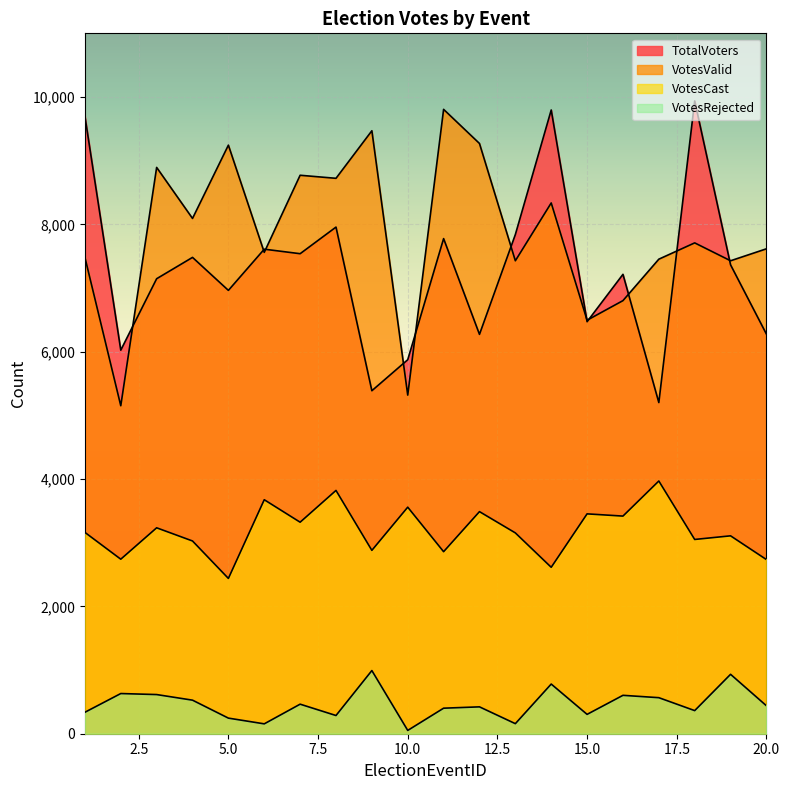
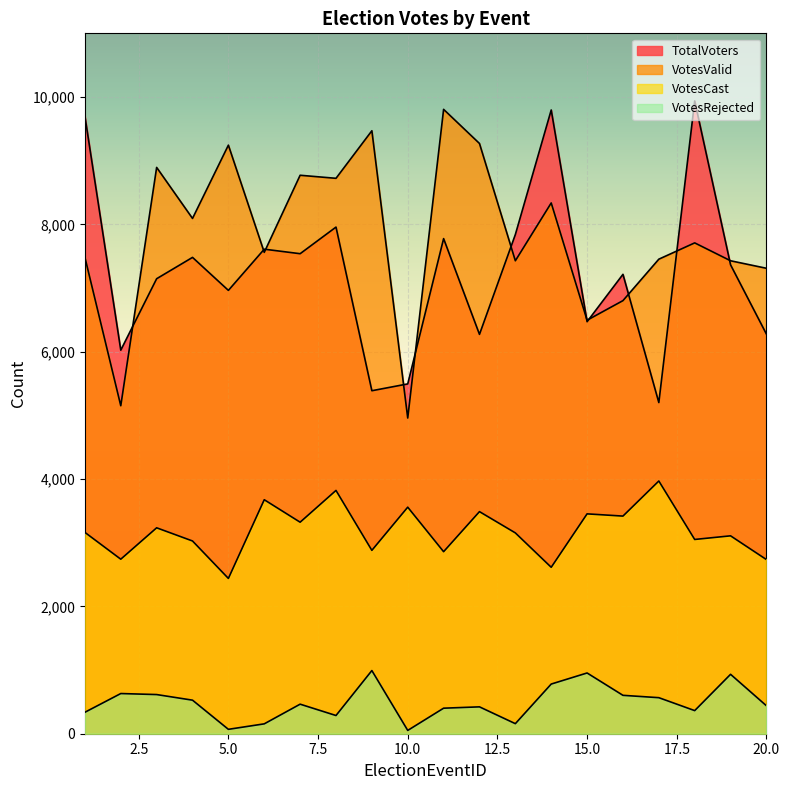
VotesRejected, 5.0: 200 -> 100
TotalVoters, 10.0: 5,900 -> 5,500
VotesValid, 10.0: 5,300 -> 5,000
VotesRejected, 15.0: 300 -> 1,000
VotesValid, 20.0: 7,600 -> 7,300
